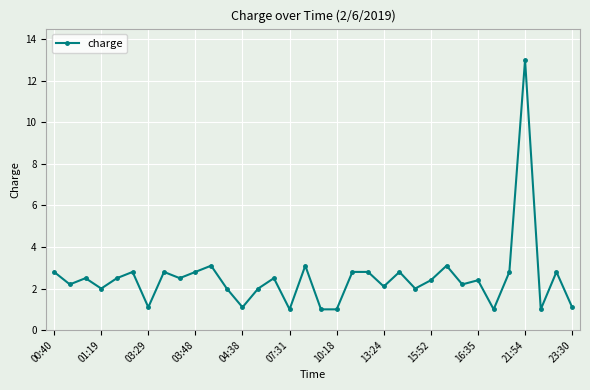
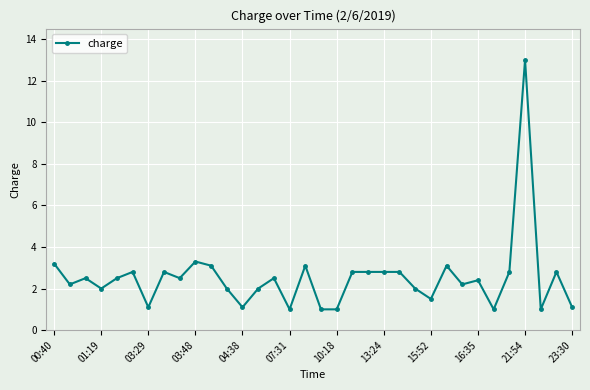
00:40: 2.8 -> 3.2
03:48: 2.8 -> 3.3
13:24: 2.1 -> 2.8
15:52: 2.4 -> 1.5
